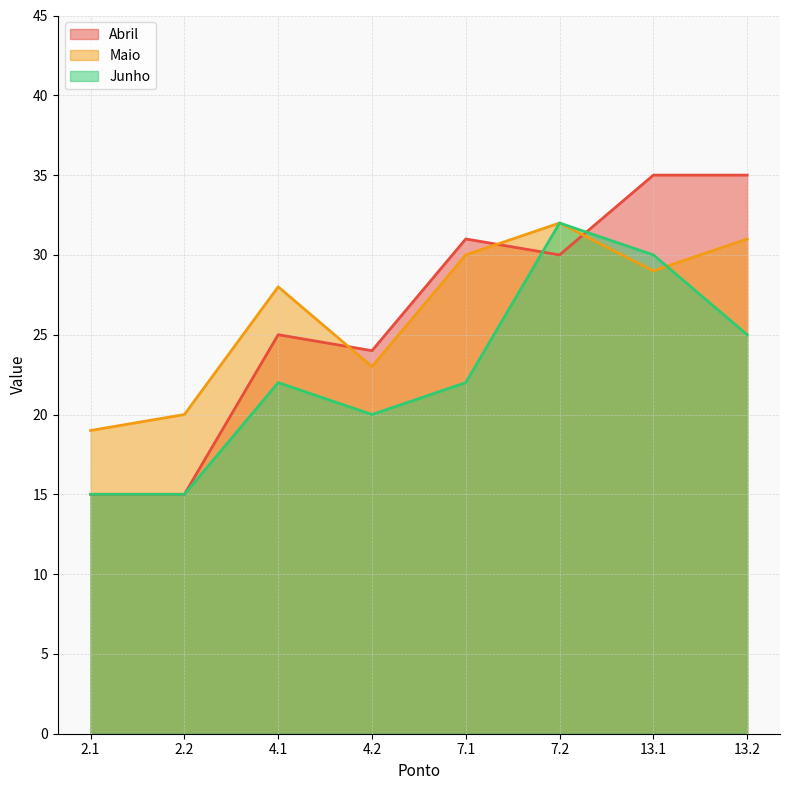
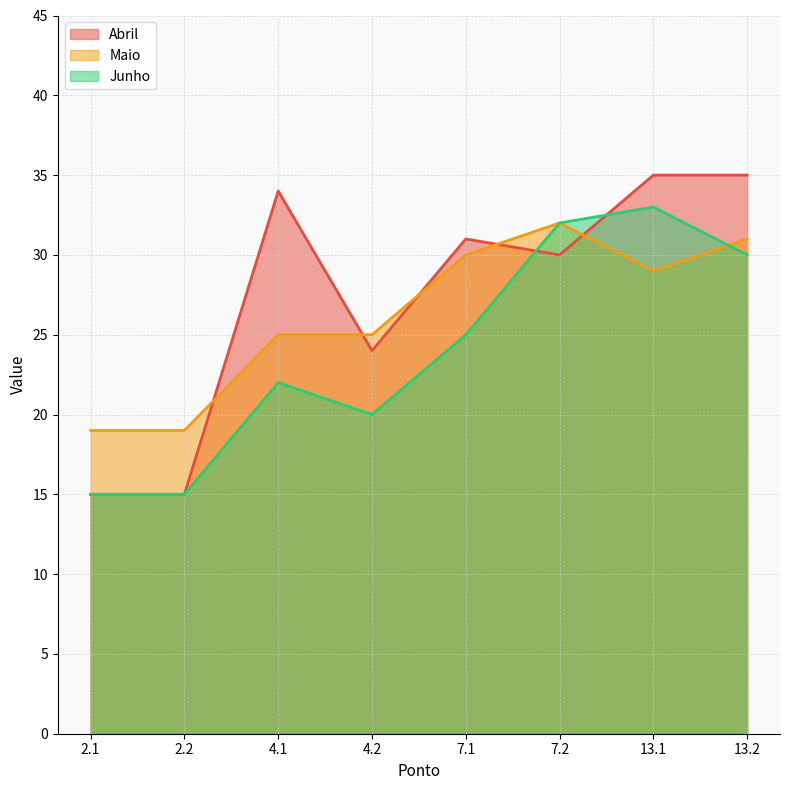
Maio, 2.2: 20 -> 19
Abril, 4.1: 25 -> 34
Maio, 4.1: 28 -> 25
Maio, 4.2: 23 -> 25
Junho, 7.1: 22 -> 25
Junho, 13.1: 30 -> 33
Junho, 13.2: 25 -> 30
